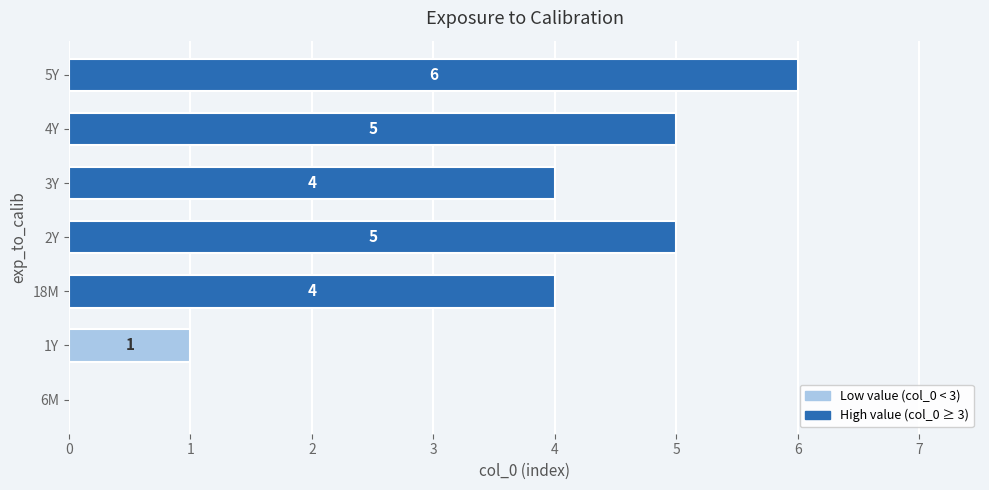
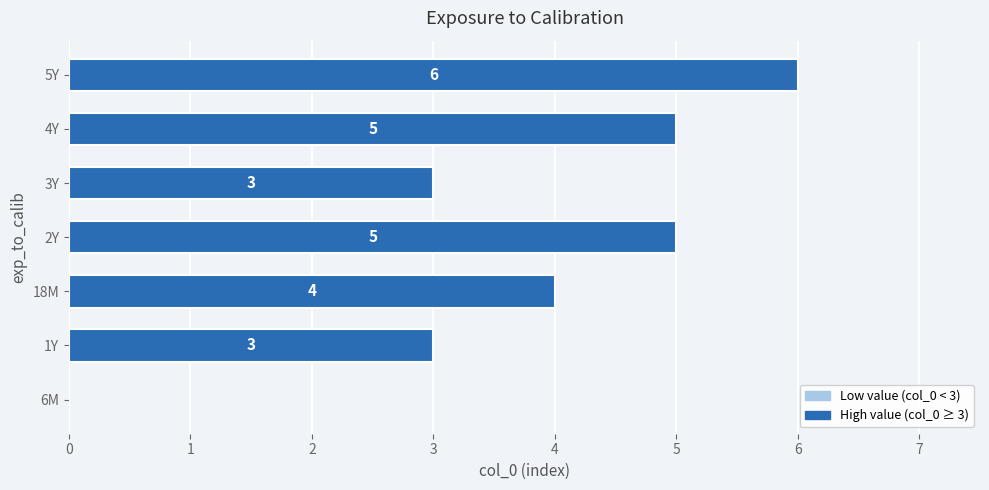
3Y: 4 -> 3
1Y: 1 -> 3
